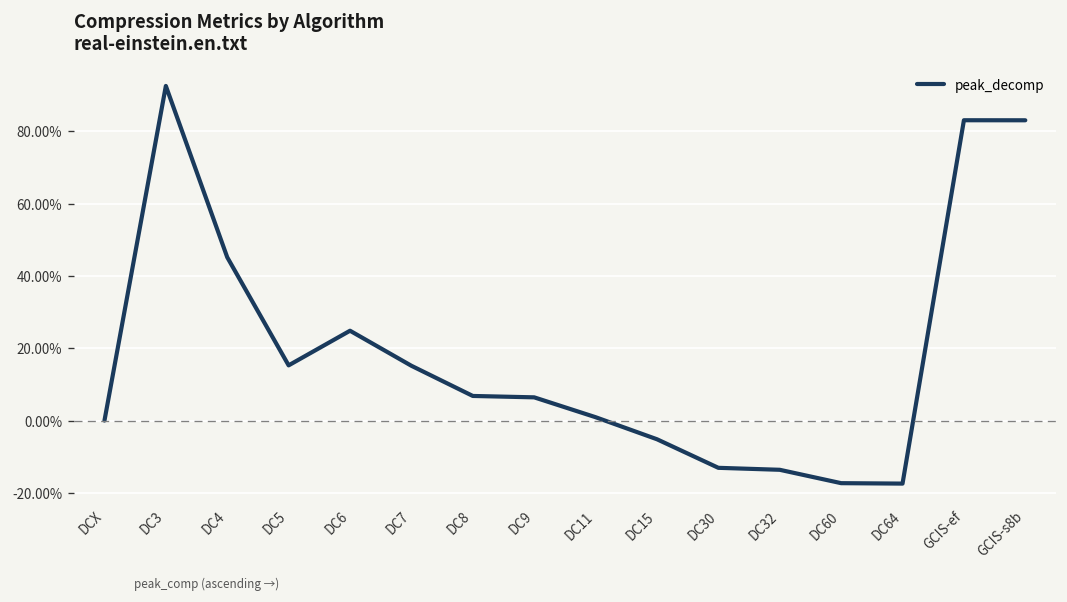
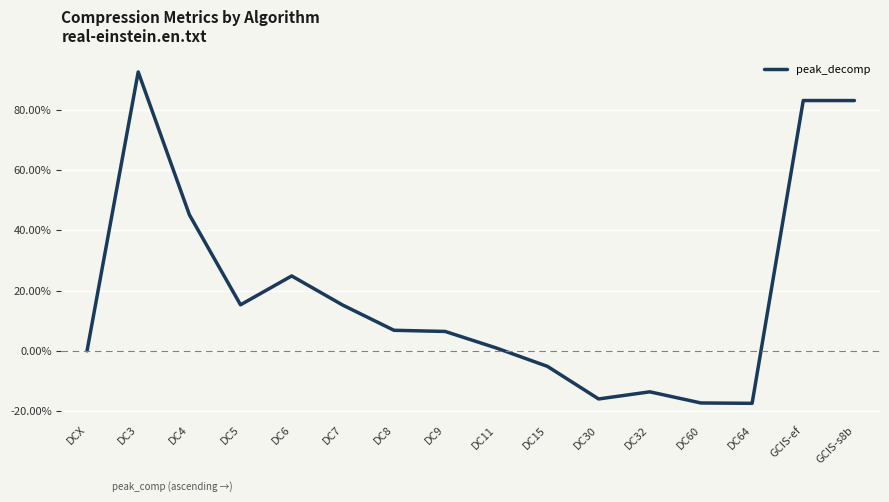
DC30: -13% -> -16%
